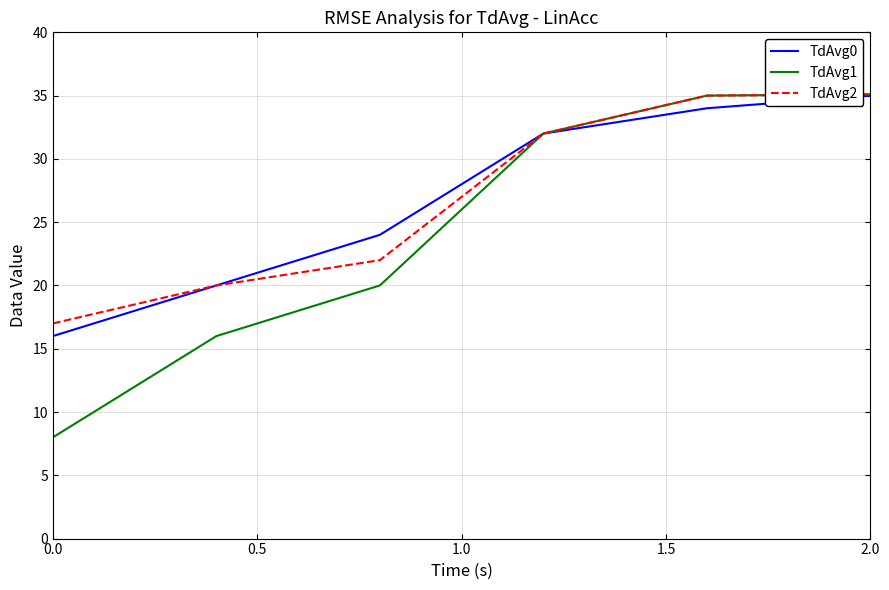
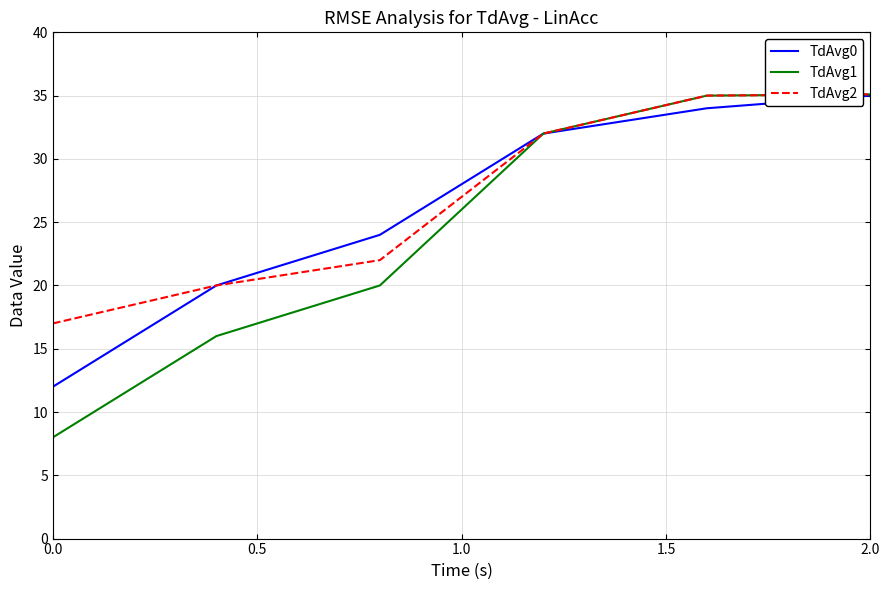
TdAvg0, 0.0: 16 -> 12
